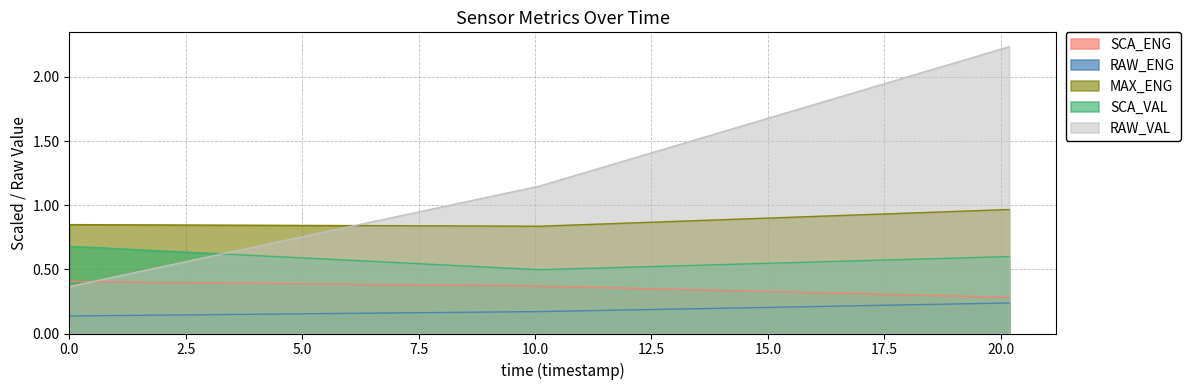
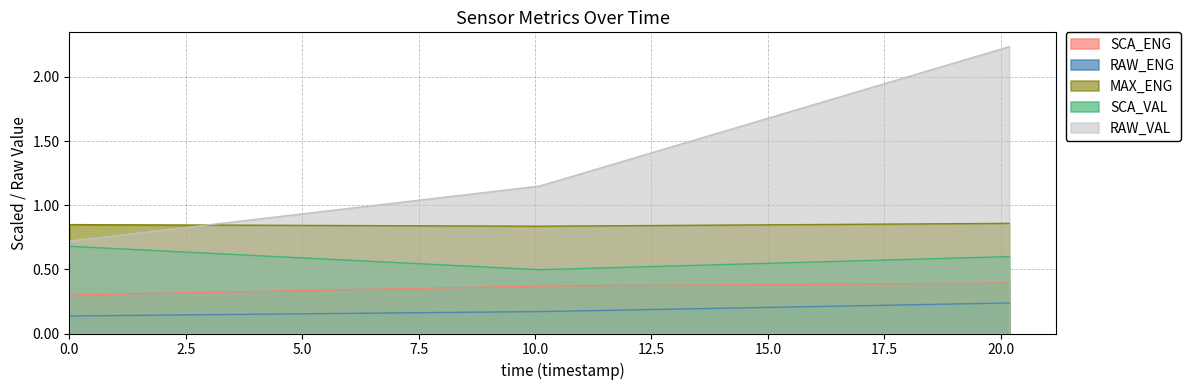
SCA_ENG, 0.0: 0.41 -> 0.30
RAW_VAL, 0.0: 0.37 -> 0.72
SCA_ENG, 20.0: 0.28 -> 0.39
MAX_ENG, 20.0: 0.97 -> 0.86
